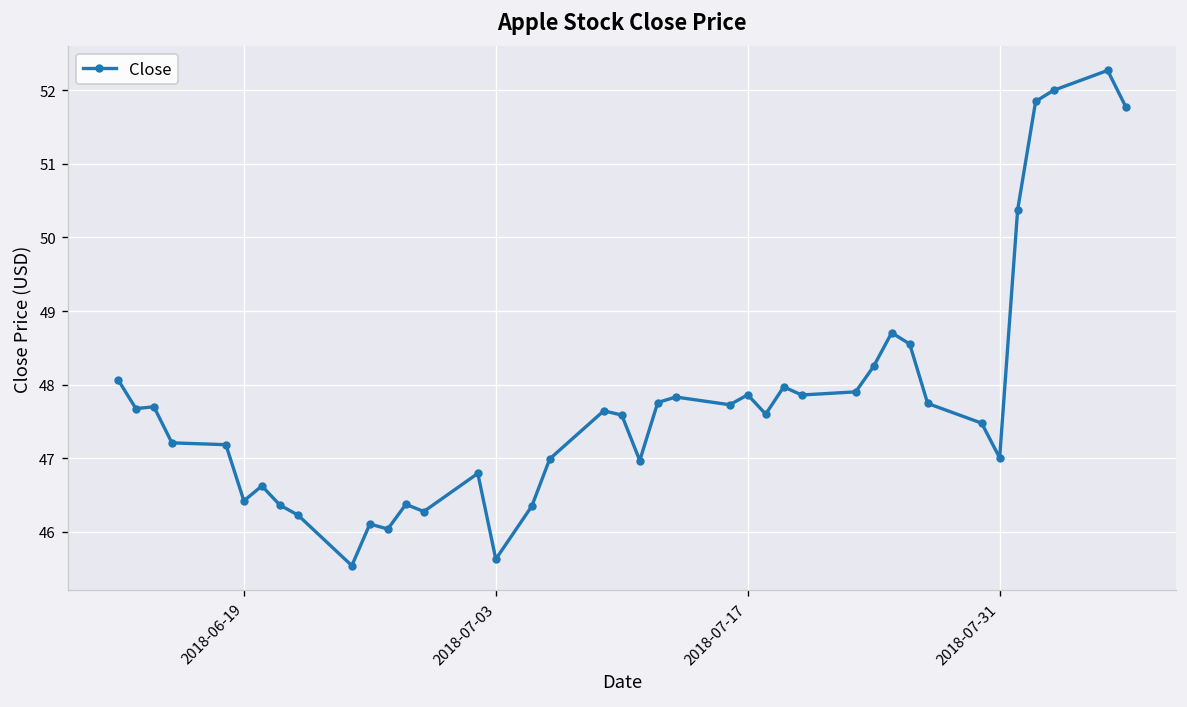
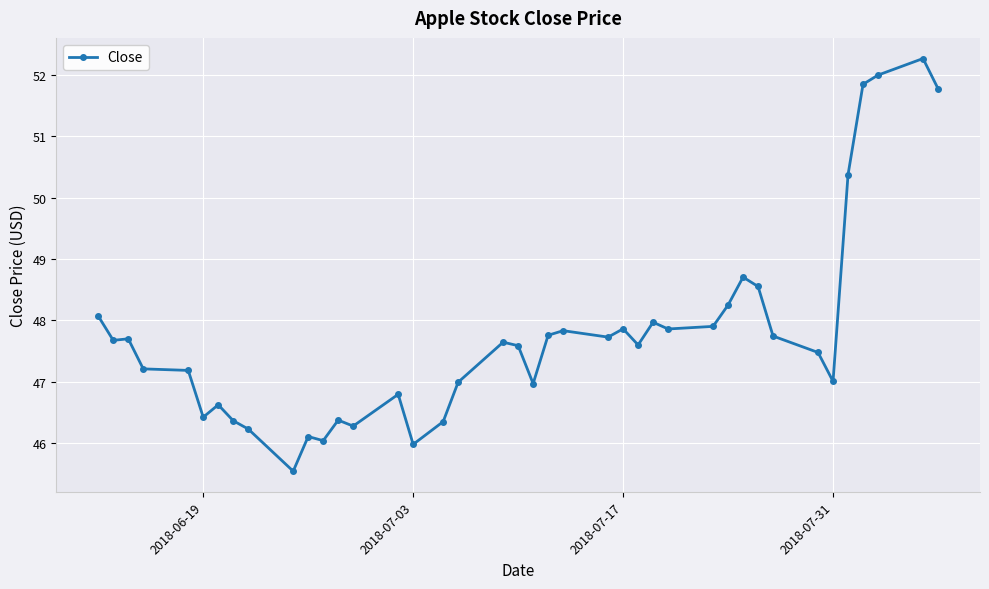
2018-07-03: 45.6 -> 46.0
